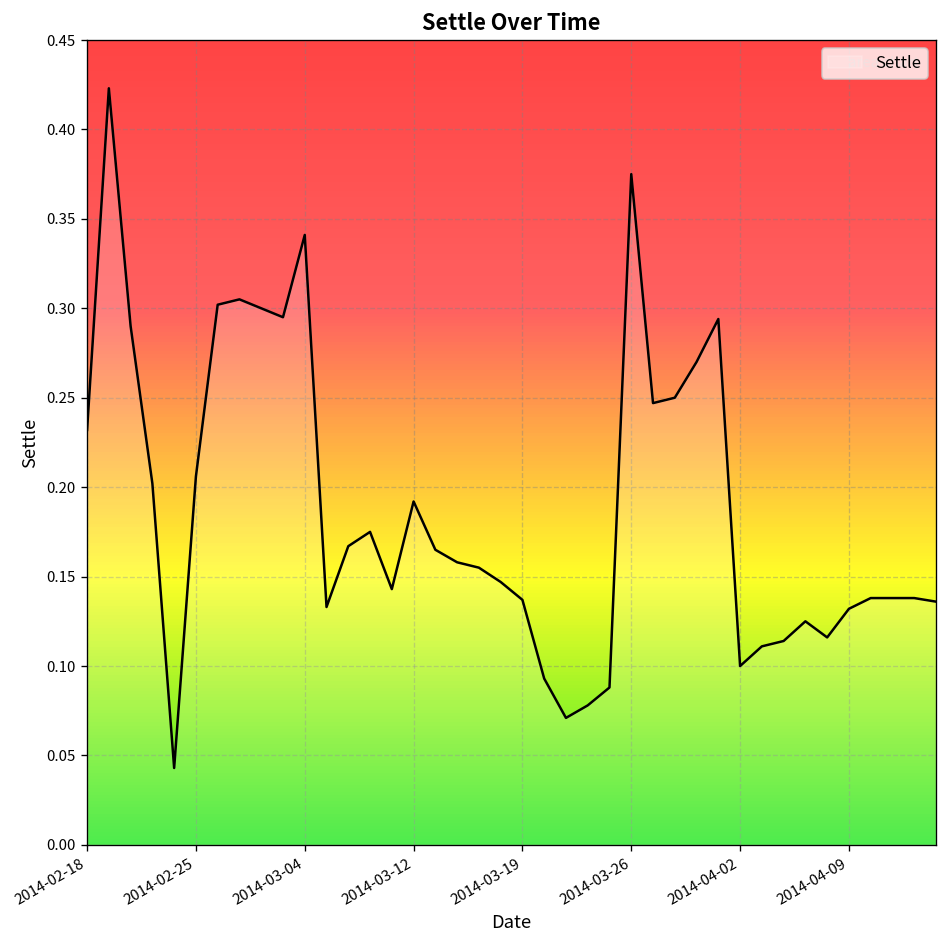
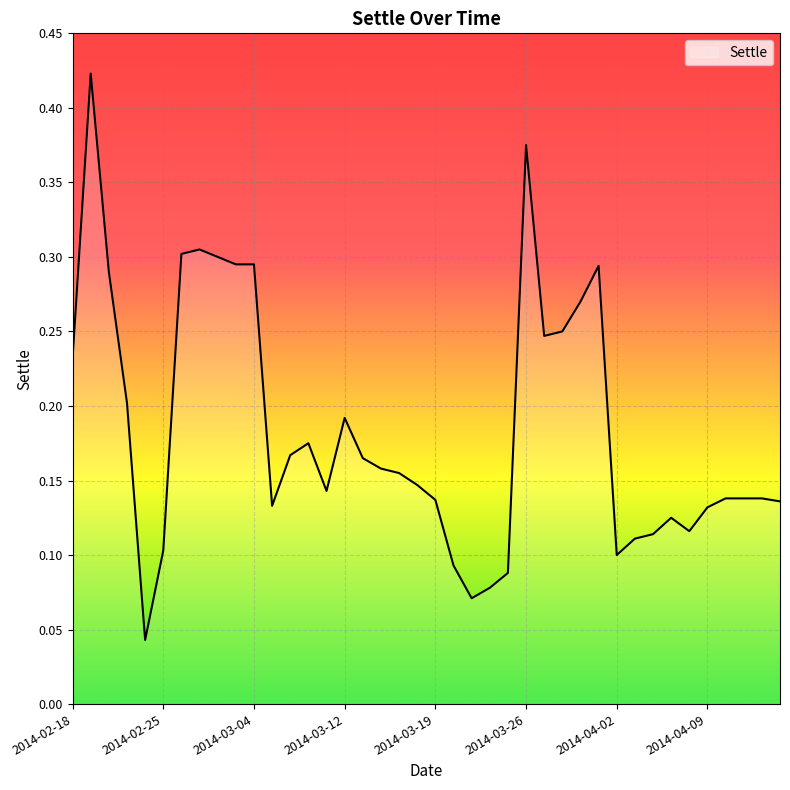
2014-02-25: 0.206 -> 0.103
2014-03-04: 0.341 -> 0.295
